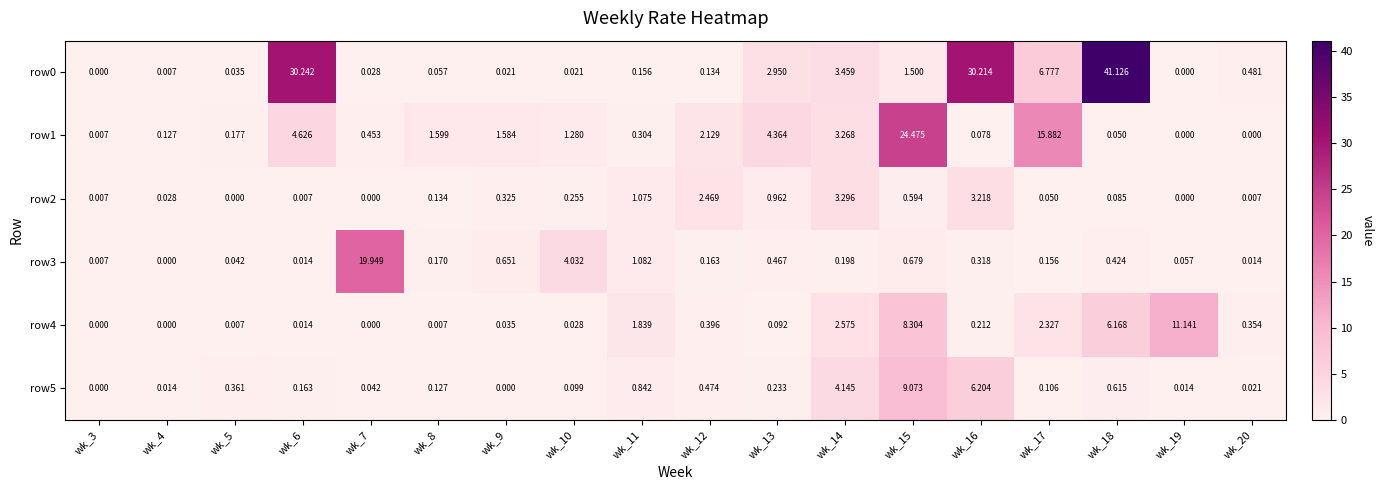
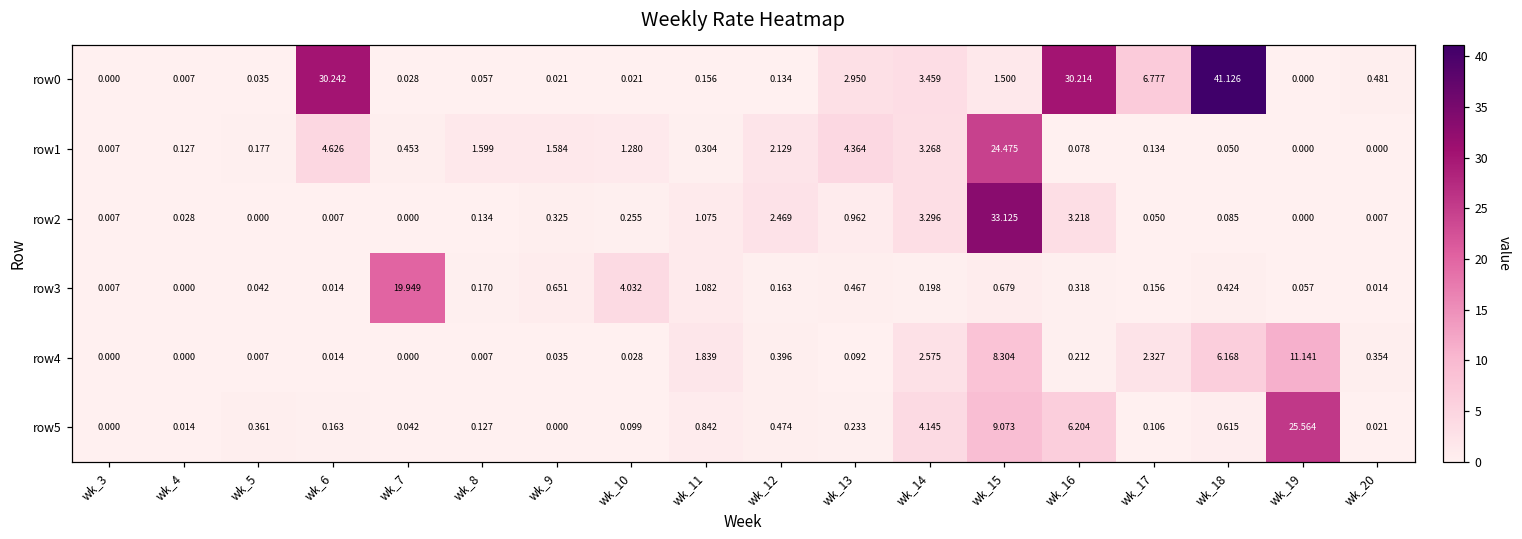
row1, wk_17: 15.882 -> 0.134
row2, wk_15: 0.594 -> 33.125
row5, wk_19: 0.014 -> 25.564
